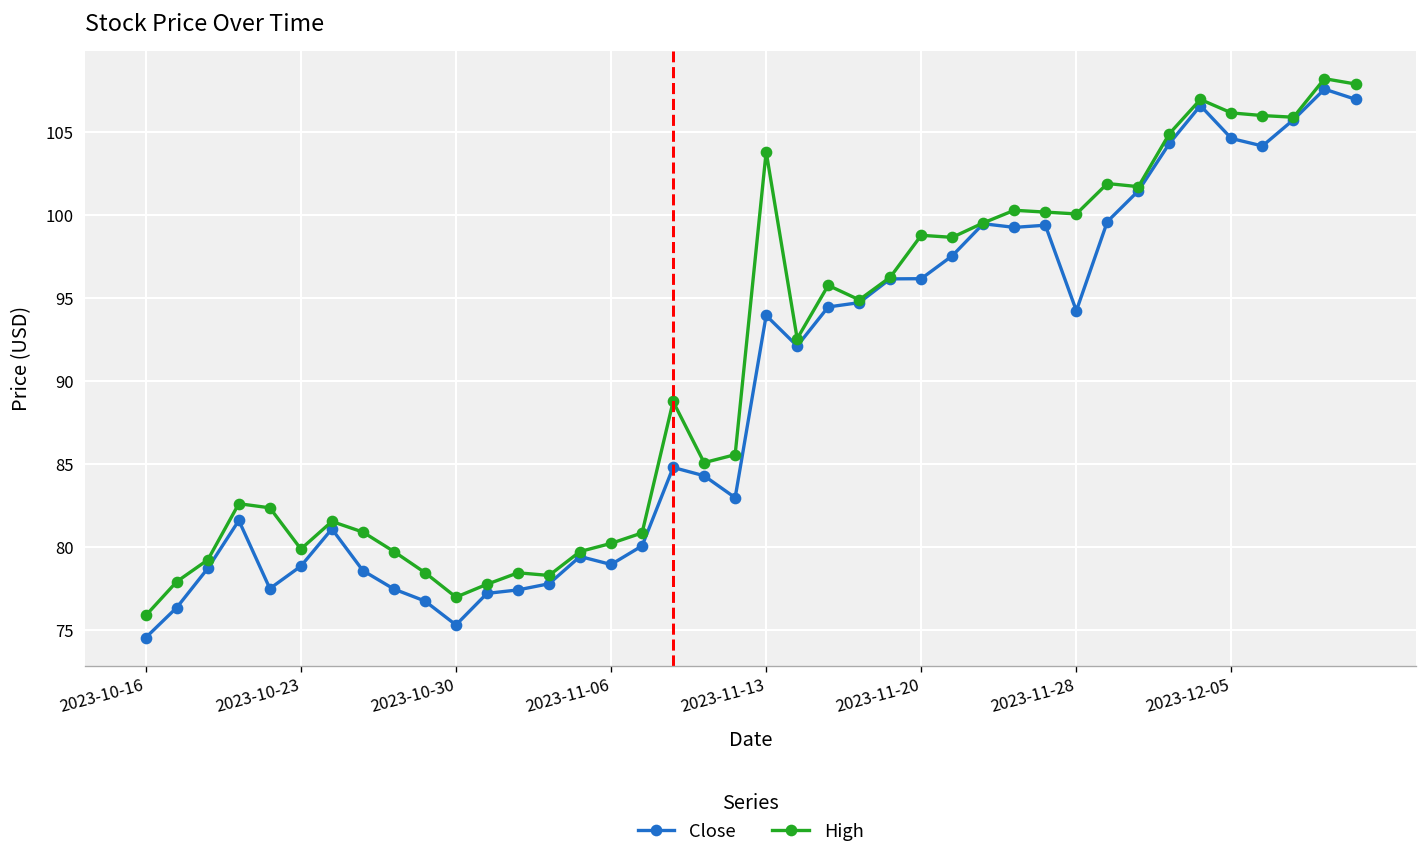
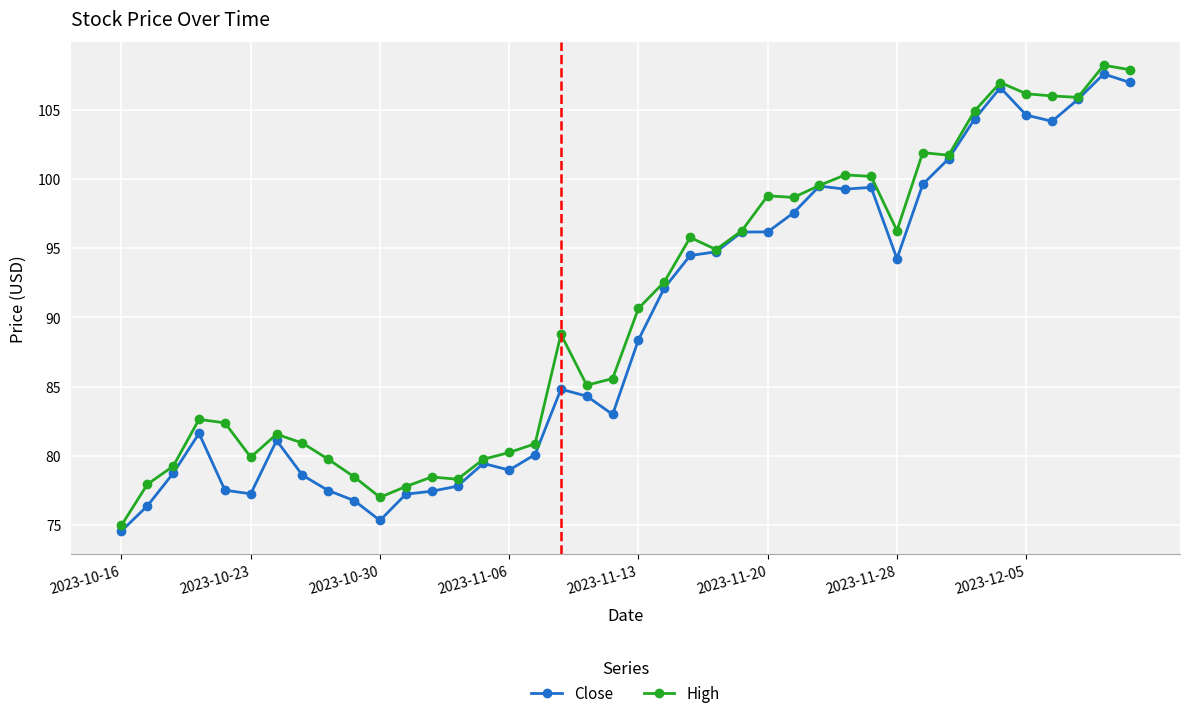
High, 2023-10-16: 75.9 -> 75.0
Close, 2023-10-23: 78.9 -> 77.3
Close, 2023-11-13: 94.0 -> 88.4
High, 2023-11-13: 103.8 -> 90.7
High, 2023-11-28: 100.1 -> 96.3
